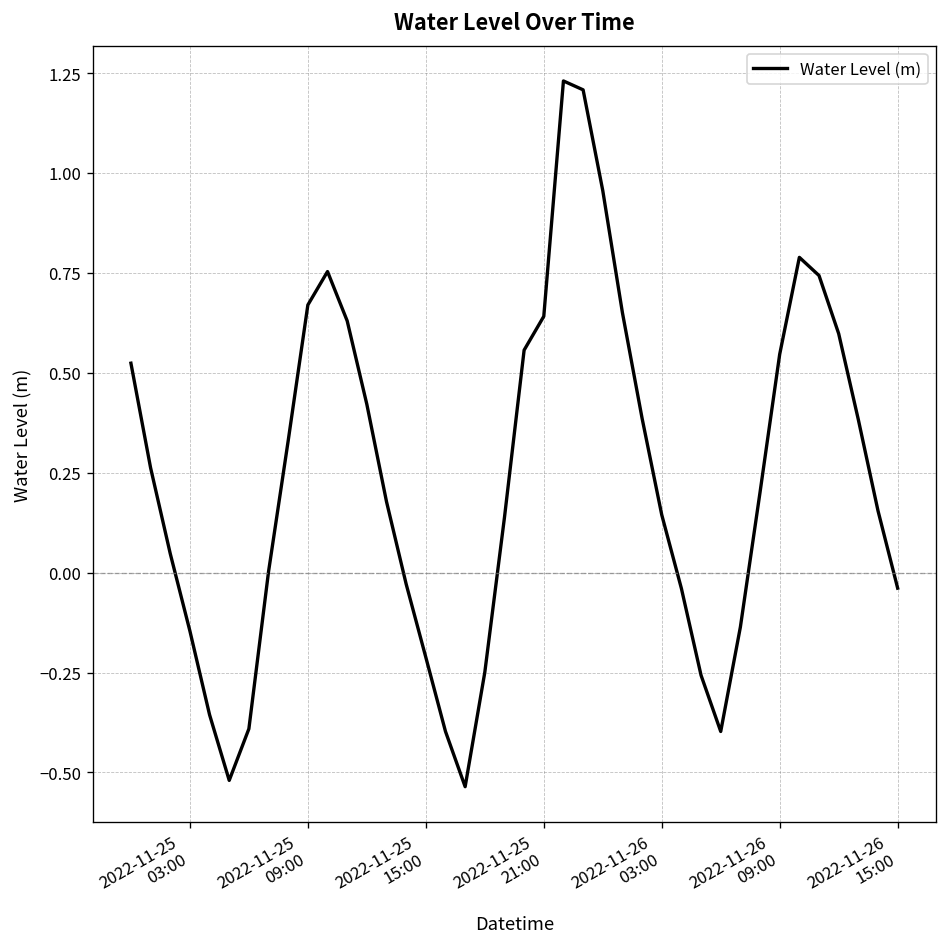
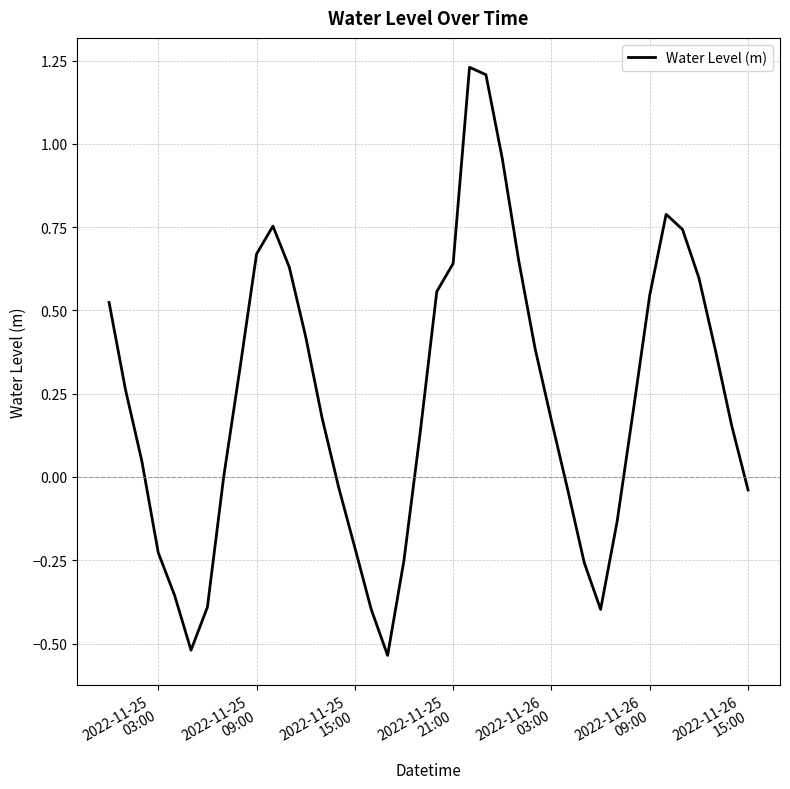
2022-11-25 03:00: -0.15 -> -0.23
2022-11-26 03:00: 0.14 -> 0.17
